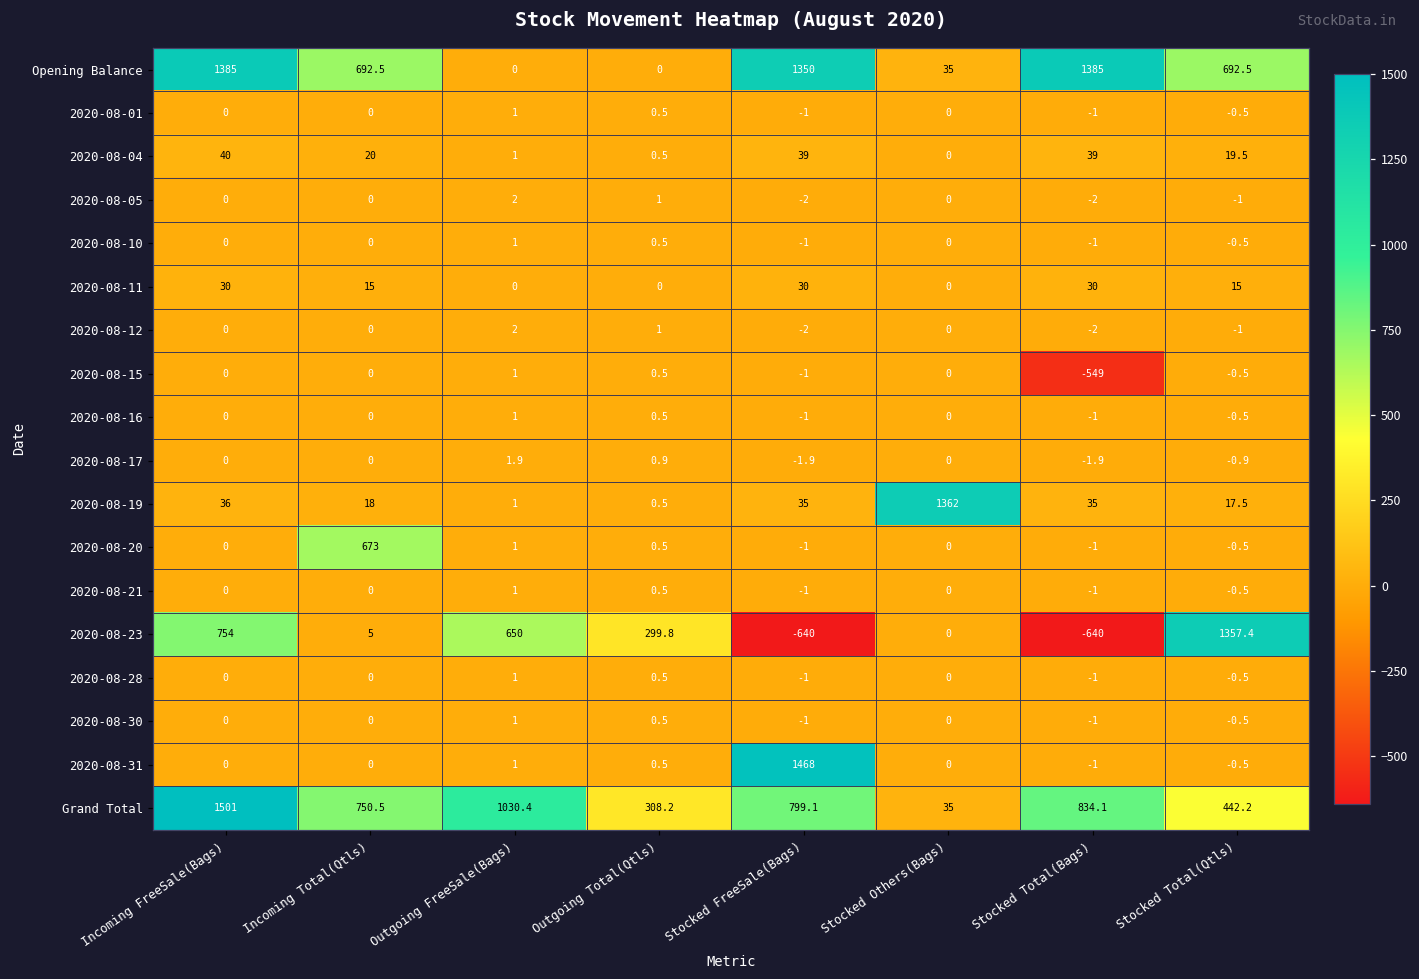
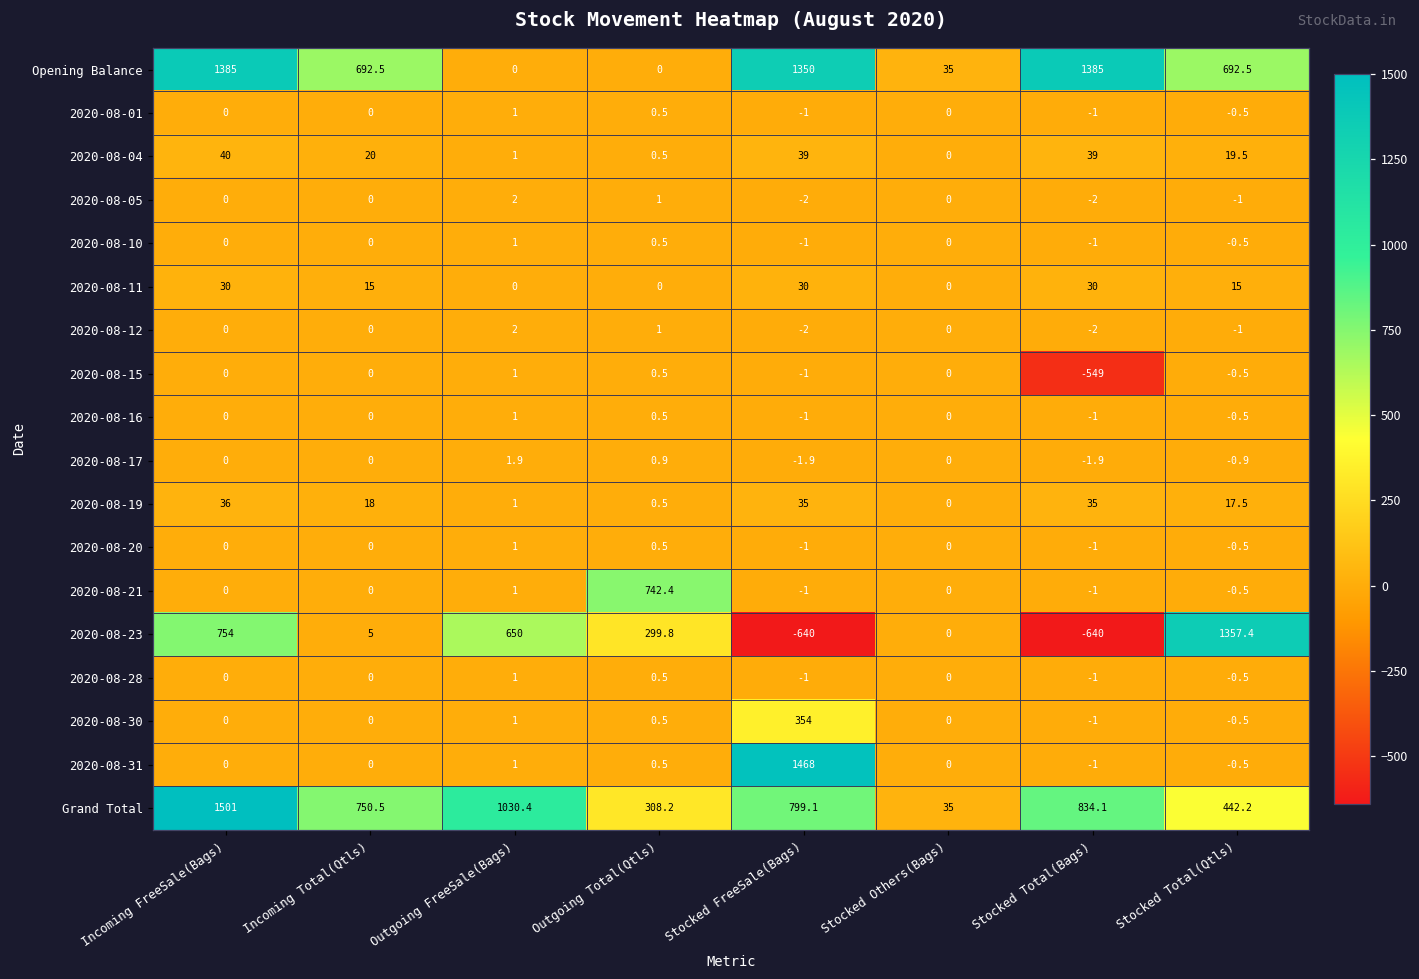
2020-08-19, Stocked Others(Bags): 1362 -> 0
2020-08-20, Incoming Total(Qtls): 673 -> 0
2020-08-21, Outgoing Total(Qtls): 0.5 -> 742.4
2020-08-30, Stocked FreeSale(Bags): -1 -> 354
